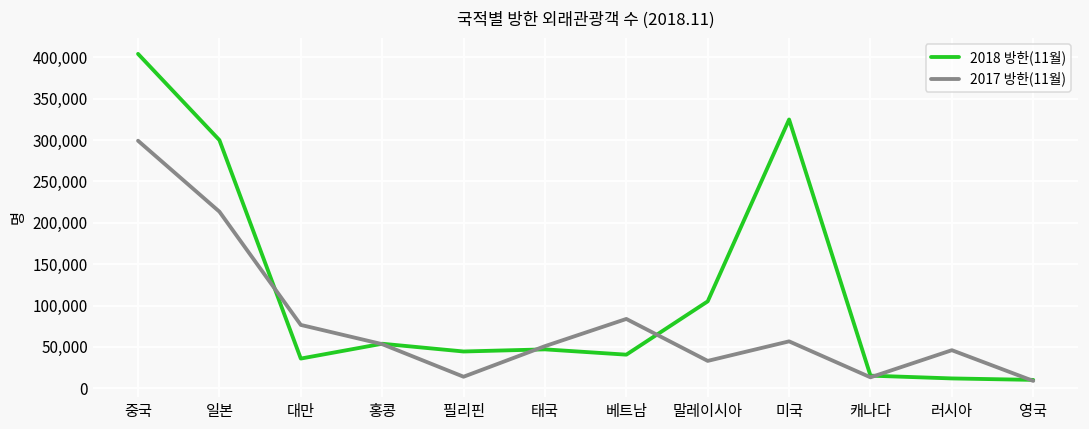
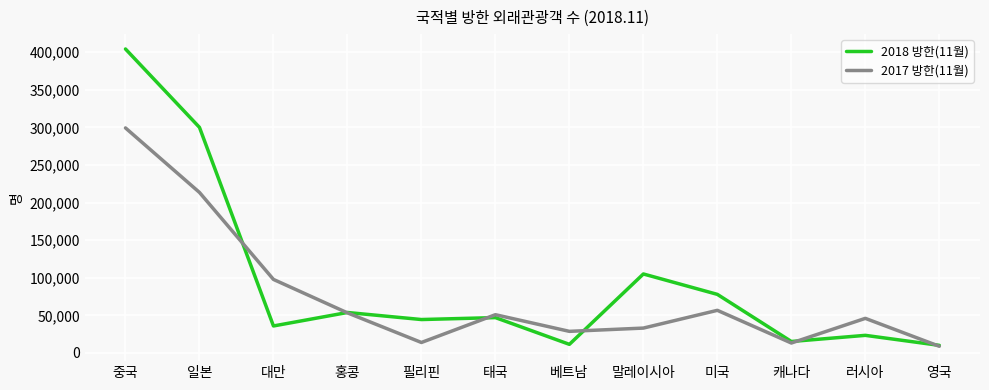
2017 방한(11월), 대만: 80,000 -> 100,000
2018 방한(11월), 베트남: 40,000 -> 10,000
2017 방한(11월), 베트남: 80,000 -> 30,000
2018 방한(11월), 미국: 320,000 -> 80,000
2018 방한(11월), 러시아: 10,000 -> 20,000
